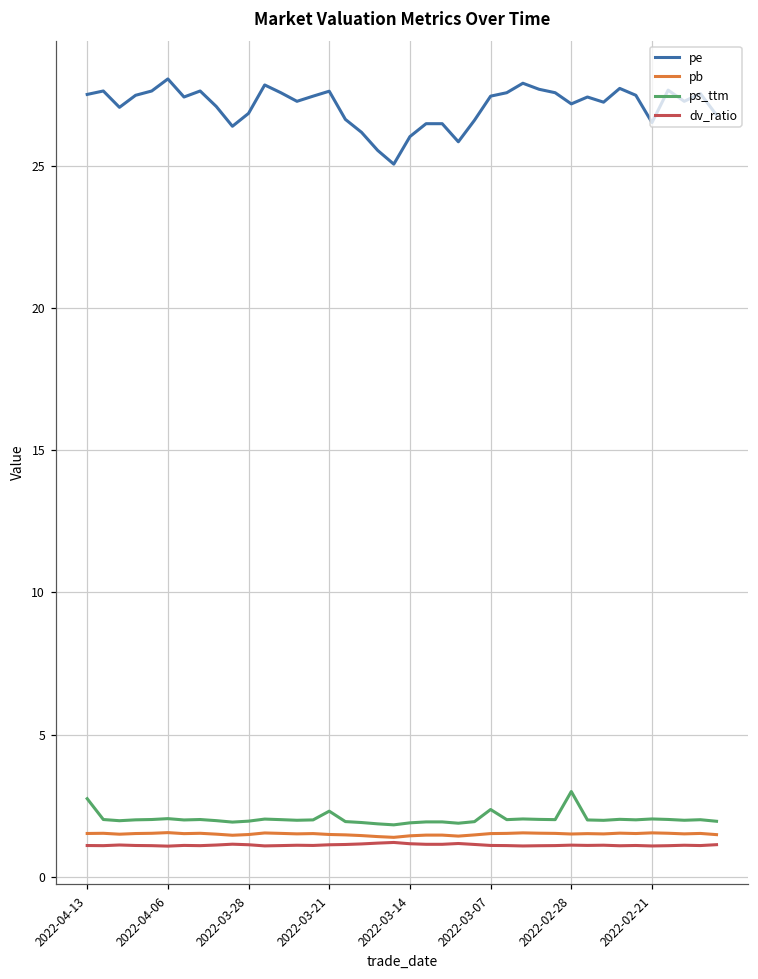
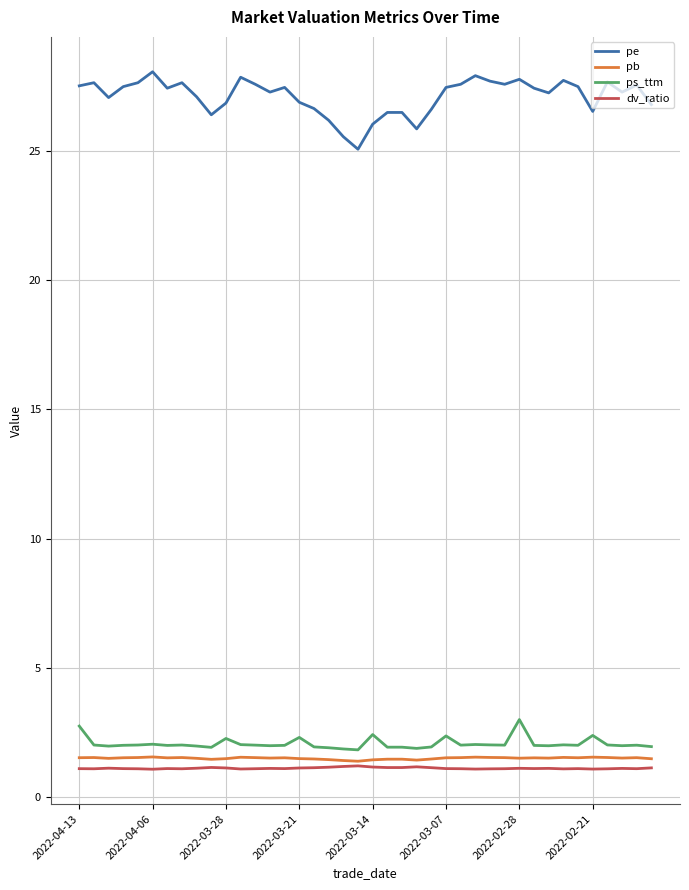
ps_ttm, 2022-03-28: 2.0 -> 2.3
pe, 2022-03-21: 27.6 -> 26.9
ps_ttm, 2022-03-14: 1.9 -> 2.4
pe, 2022-02-28: 27.2 -> 27.8
ps_ttm, 2022-02-21: 2.0 -> 2.4
